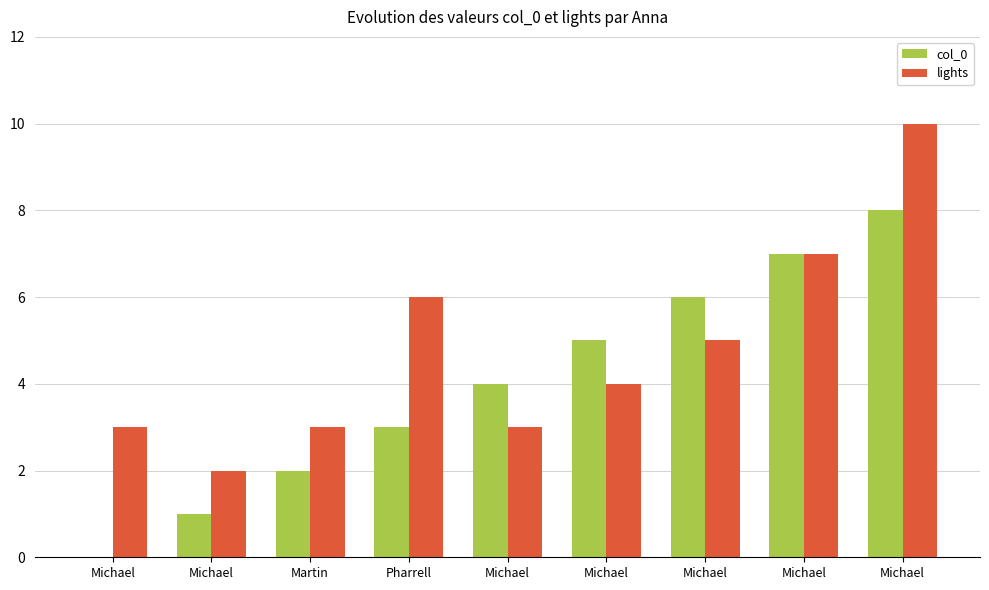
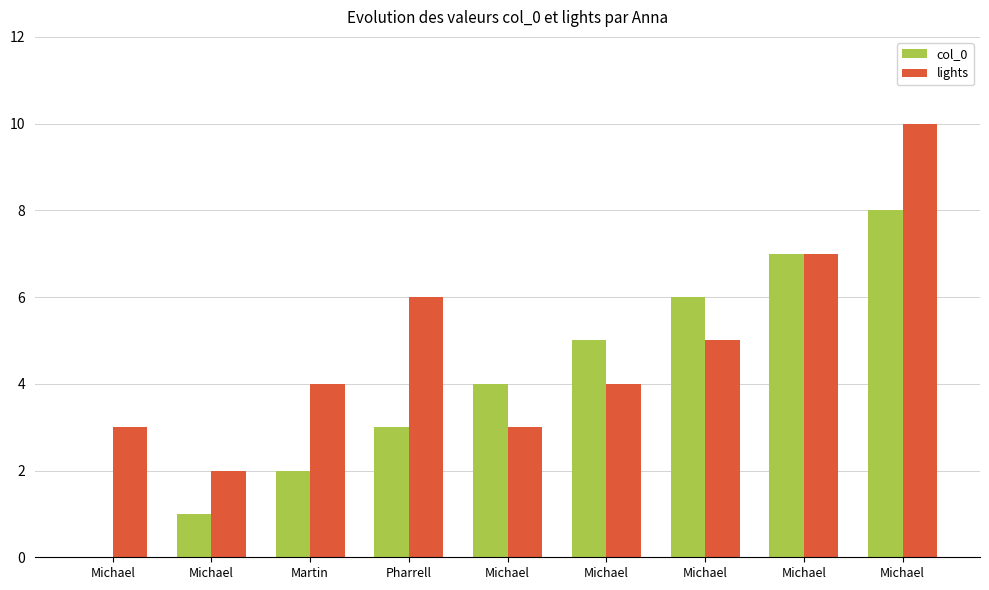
lights, Martin: 3 -> 4
